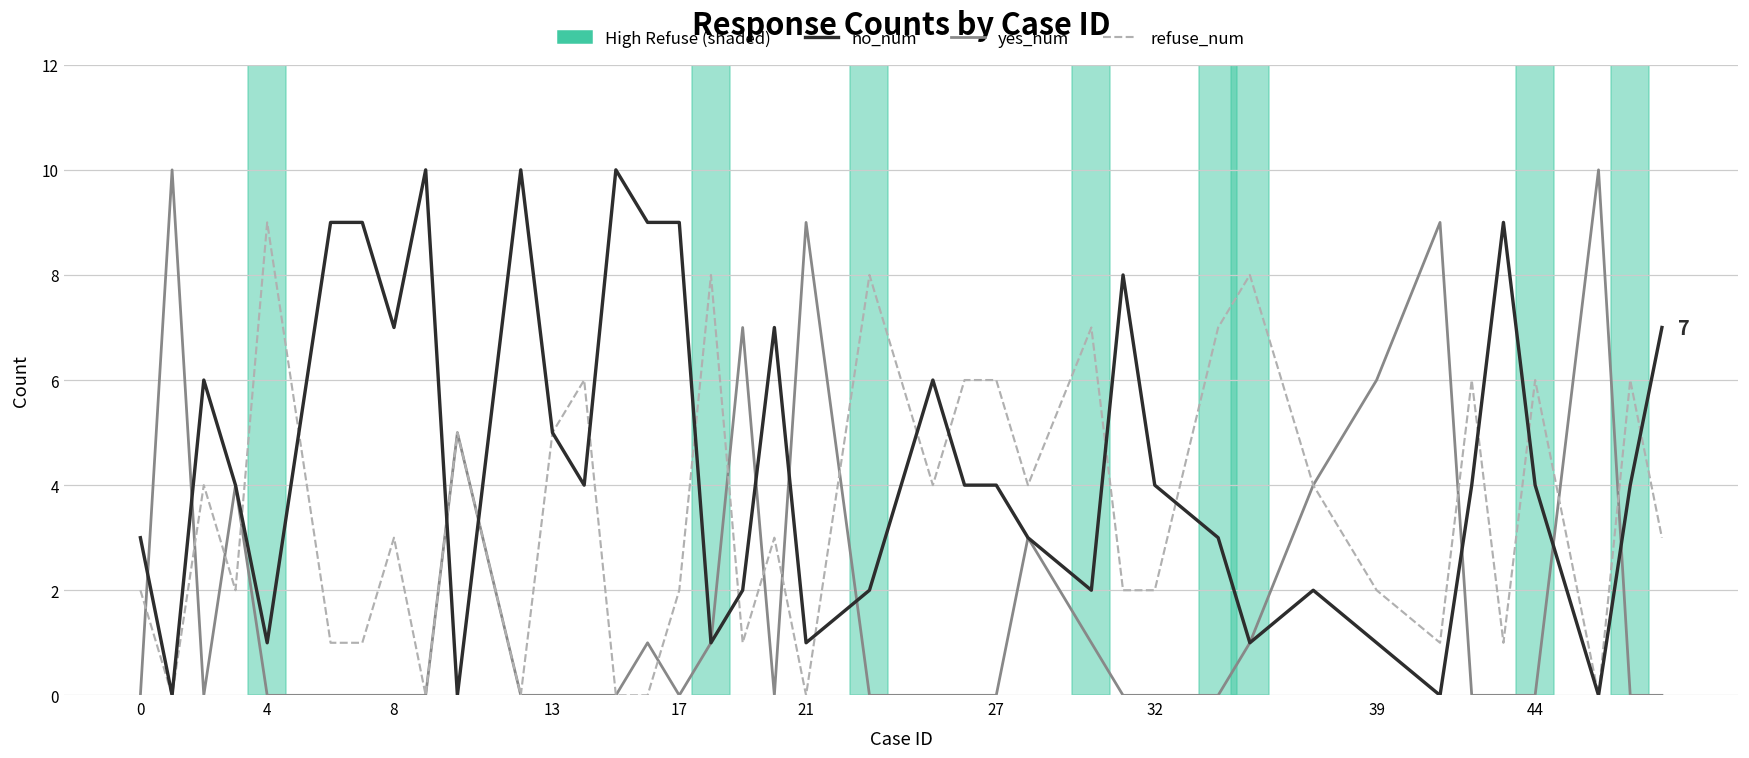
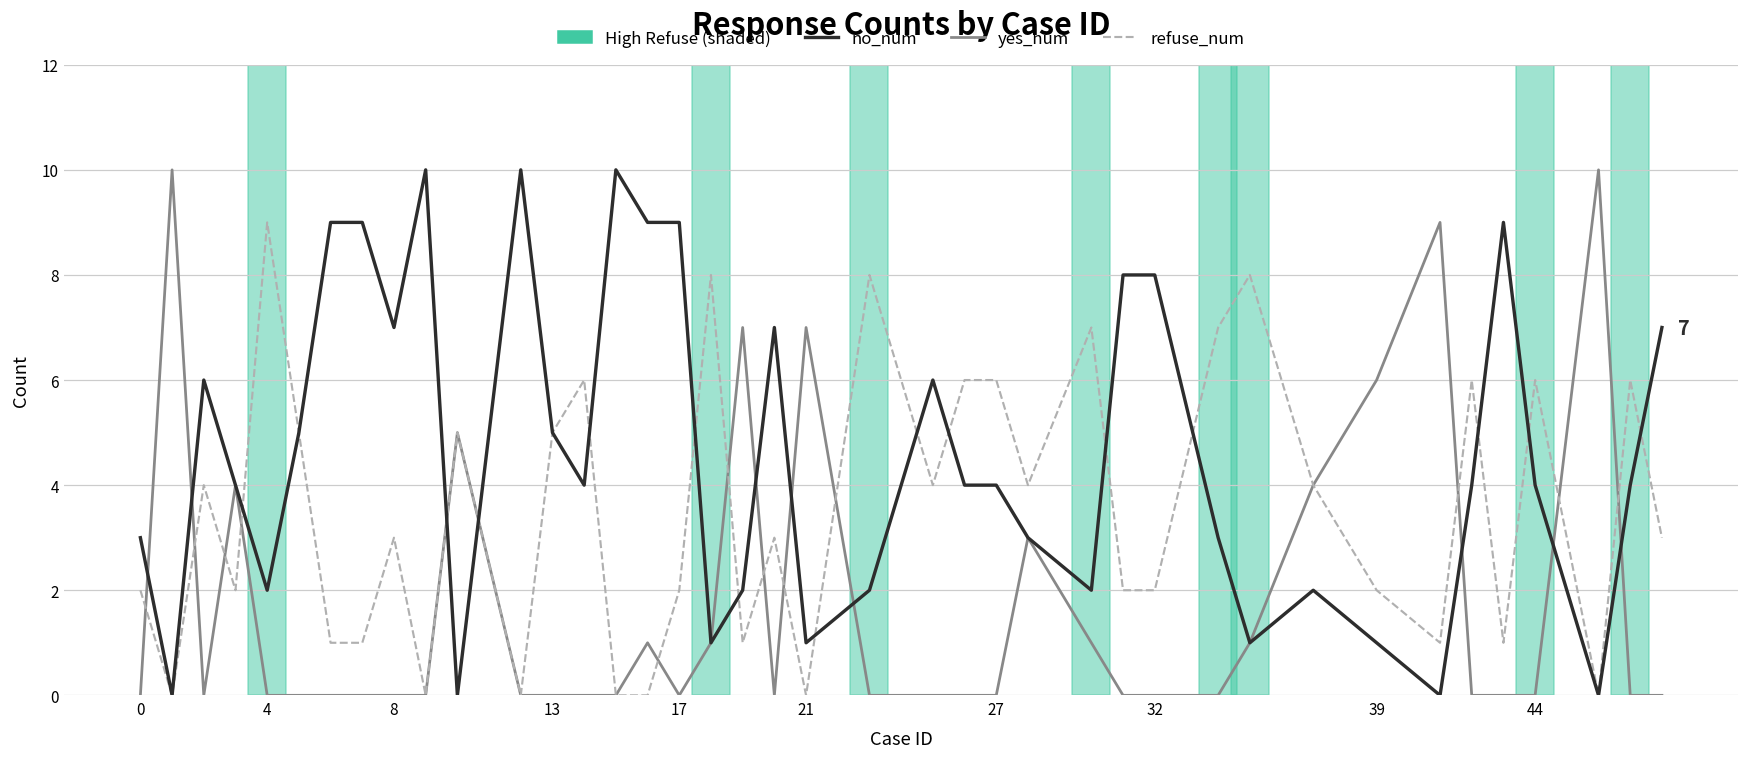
no_num, 4: 1 -> 2
yes_num, 21: 9 -> 7
no_num, 32: 4 -> 8
